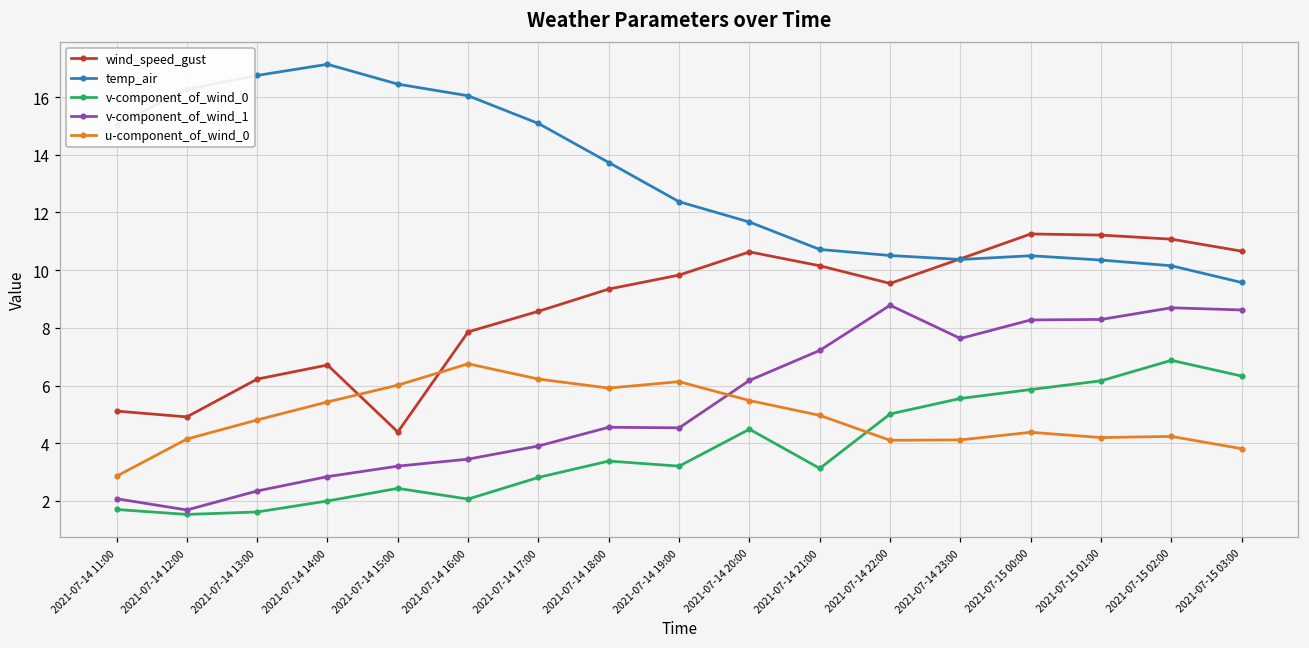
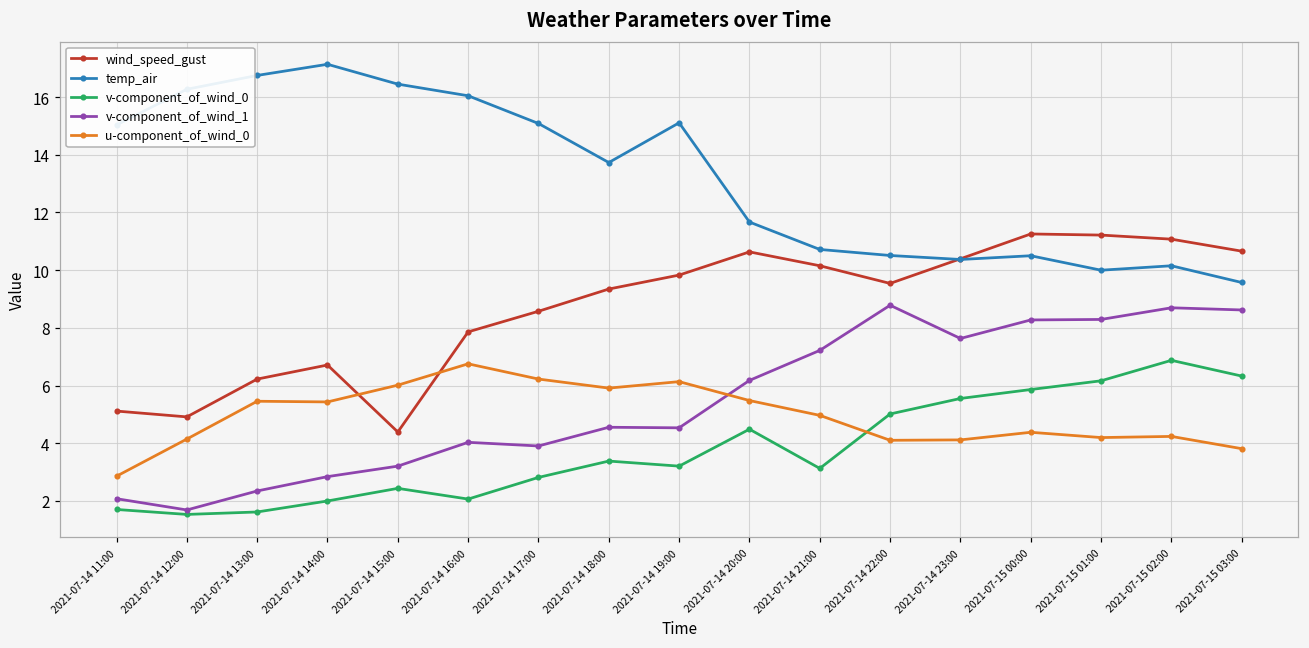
u-component_of_wind_0, 2021-07-14 13:00: 4.8 -> 5.5
v-component_of_wind_1, 2021-07-14 16:00: 3.4 -> 4.0
temp_air, 2021-07-14 19:00: 12.4 -> 15.1
temp_air, 2021-07-15 01:00: 10.3 -> 10.0
